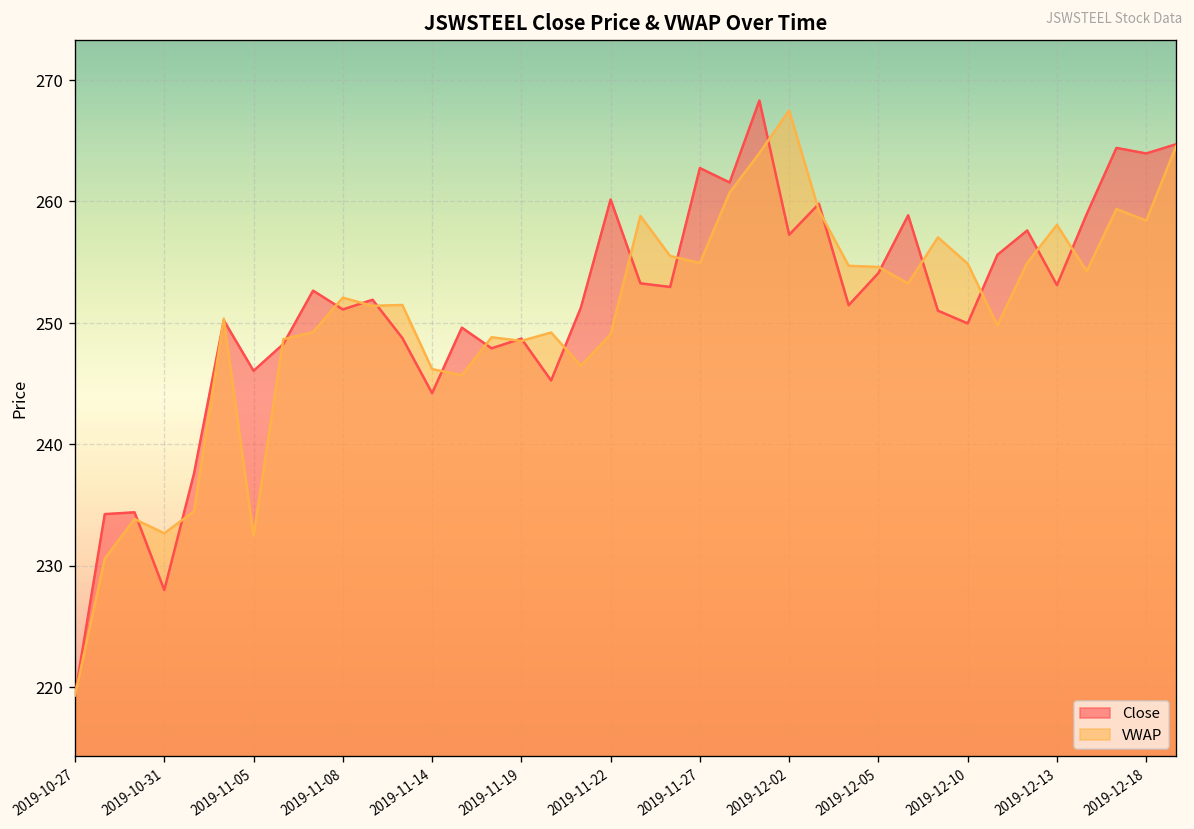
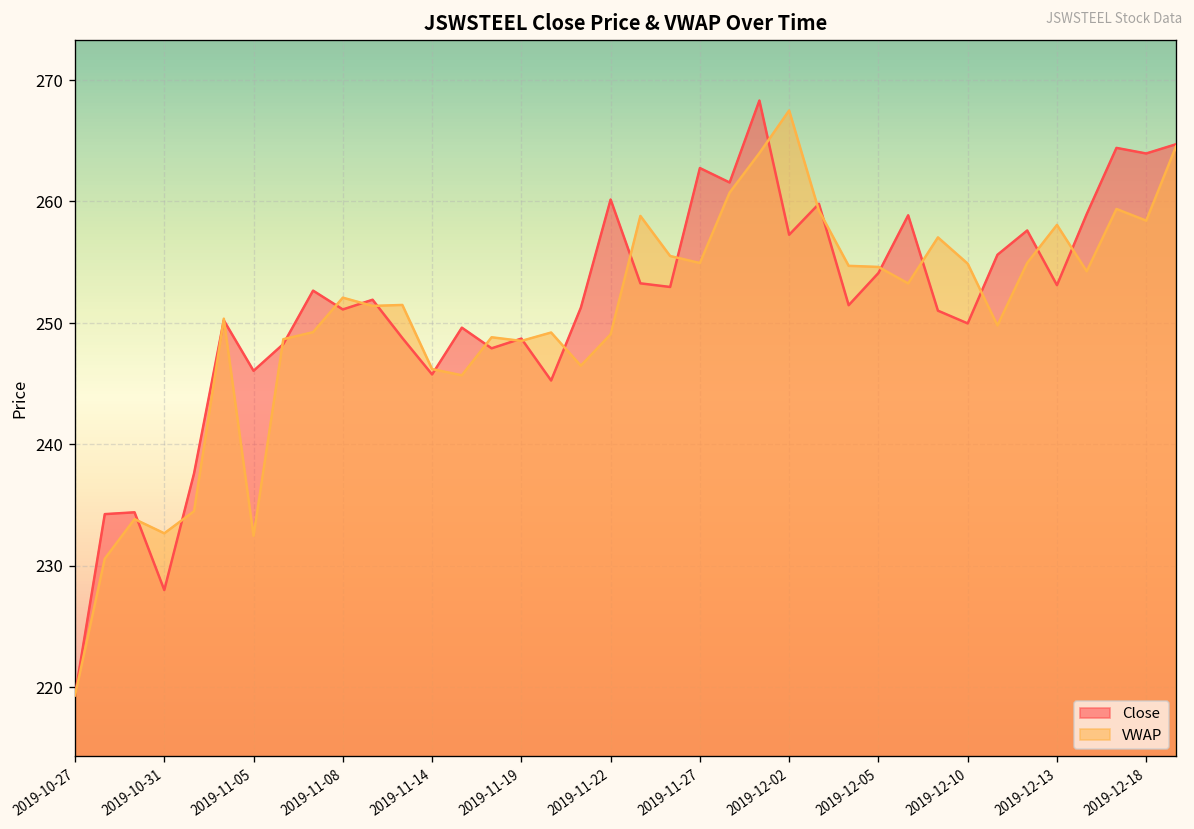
Close, 2019-11-14: 244.2 -> 245.8
